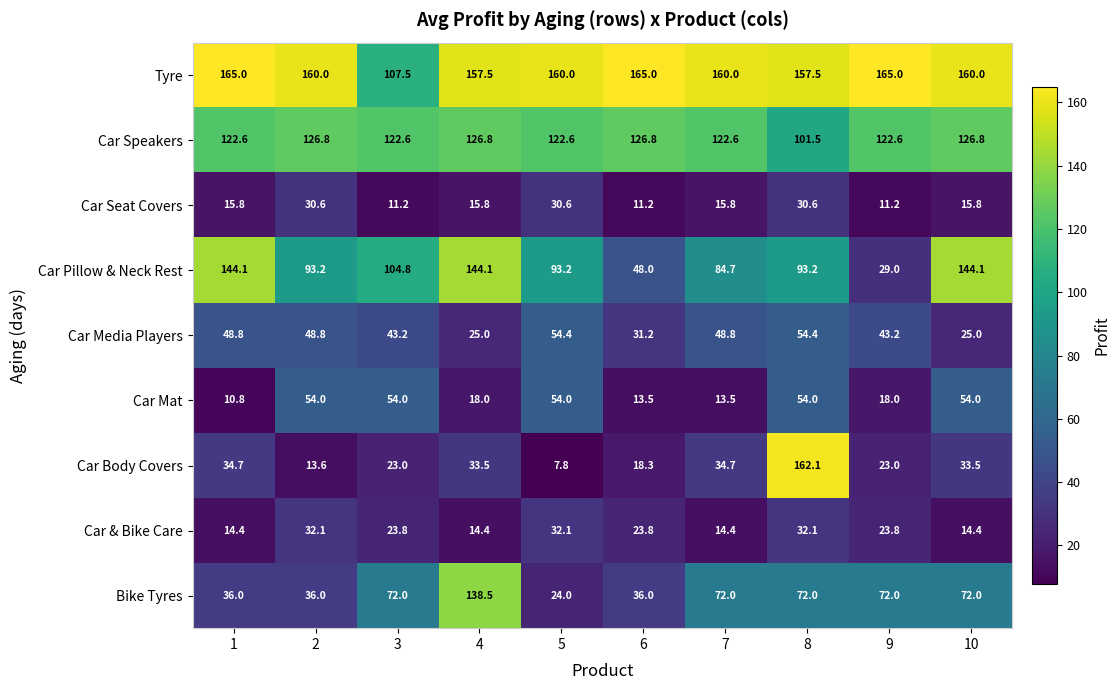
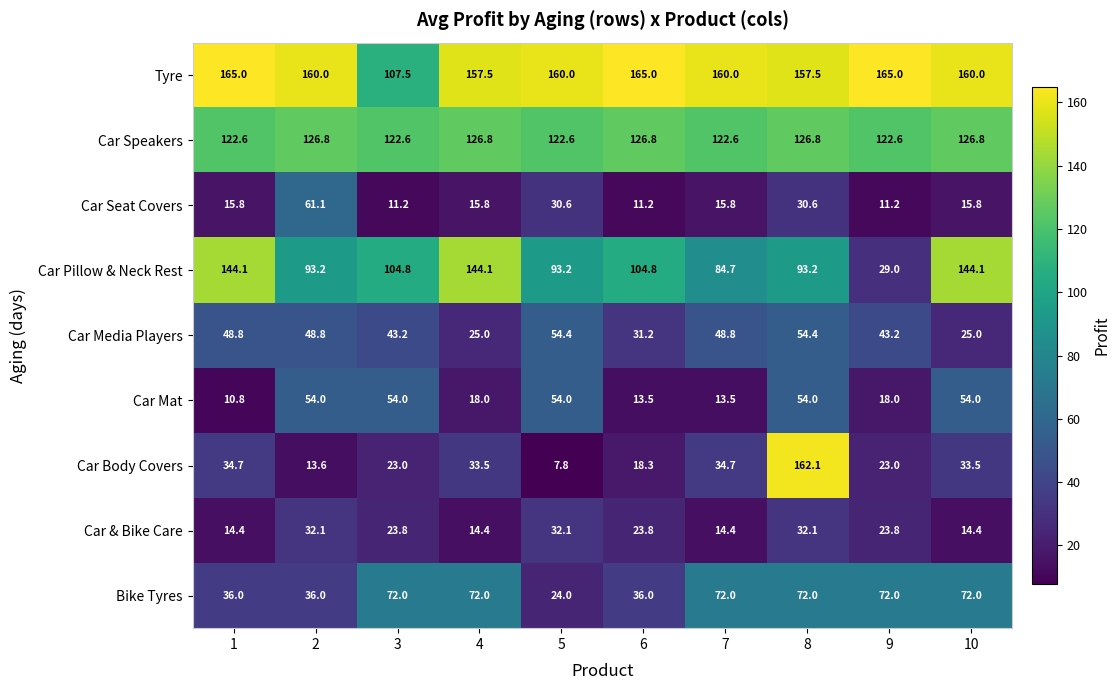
Car Speakers, 8: 101.5 -> 126.8
Car Seat Covers, 2: 30.6 -> 61.1
Car Pillow & Neck Rest, 6: 48.0 -> 104.8
Bike Tyres, 4: 138.5 -> 72.0
